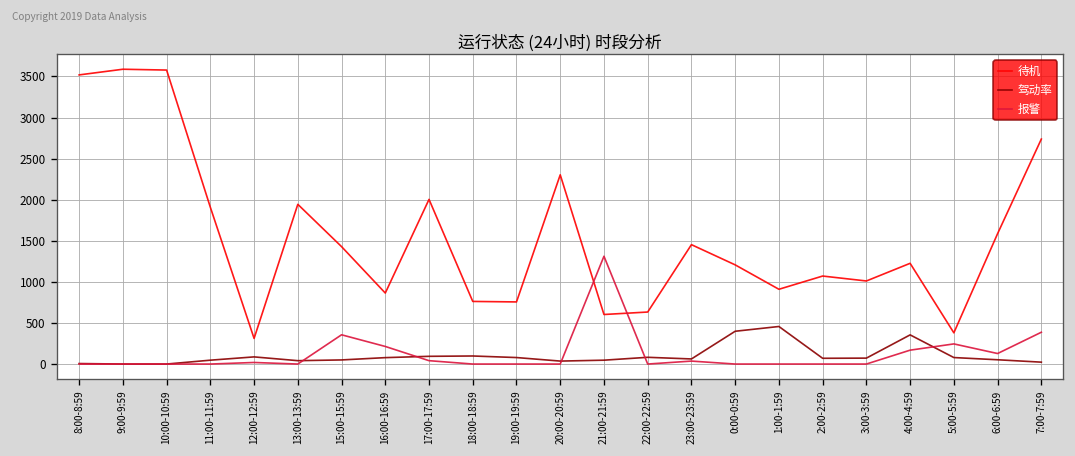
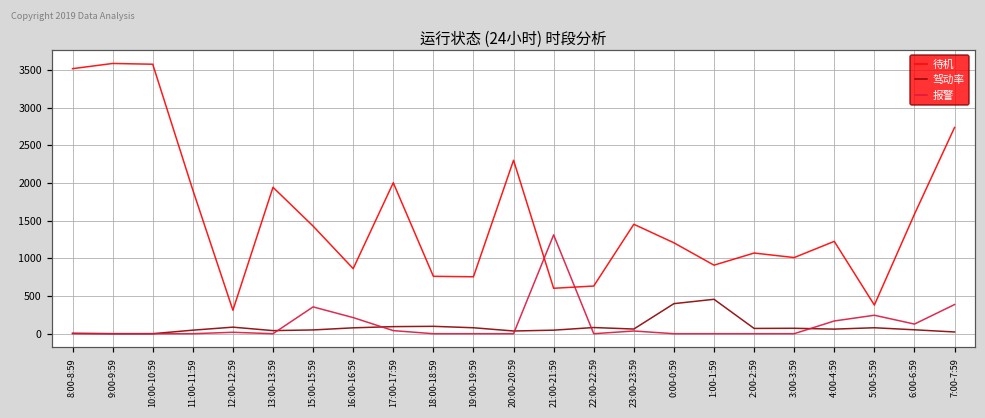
驾动率, 4:00-4:59: 400 -> 100
